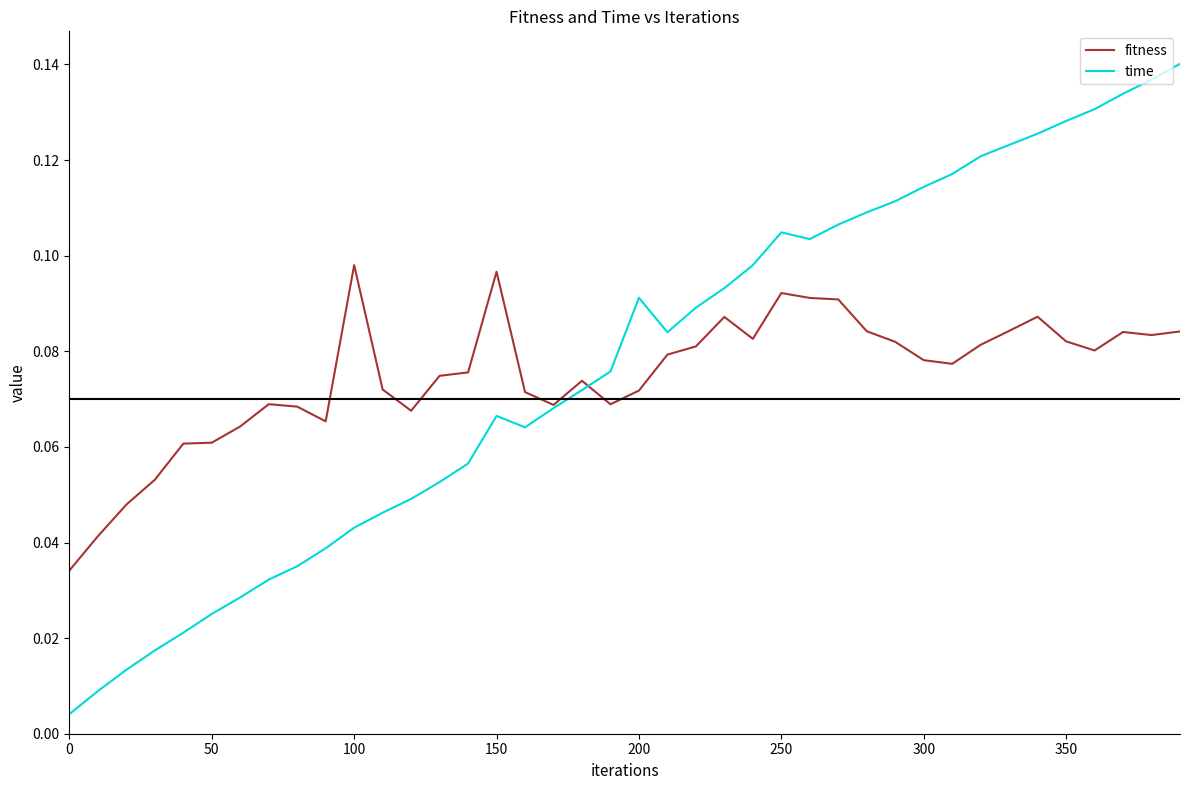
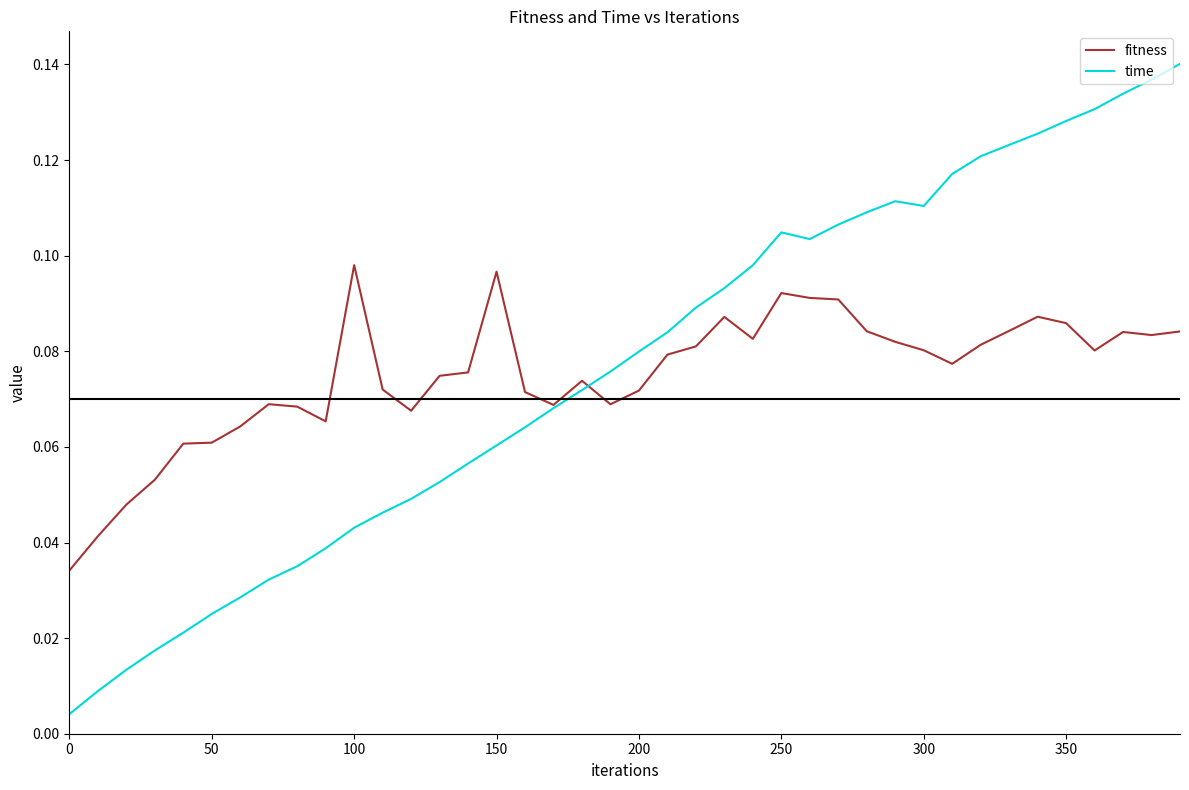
time, 150: 0.066 -> 0.060
time, 200: 0.091 -> 0.080
fitness, 300: 0.078 -> 0.080
time, 300: 0.114 -> 0.110
fitness, 350: 0.082 -> 0.086
